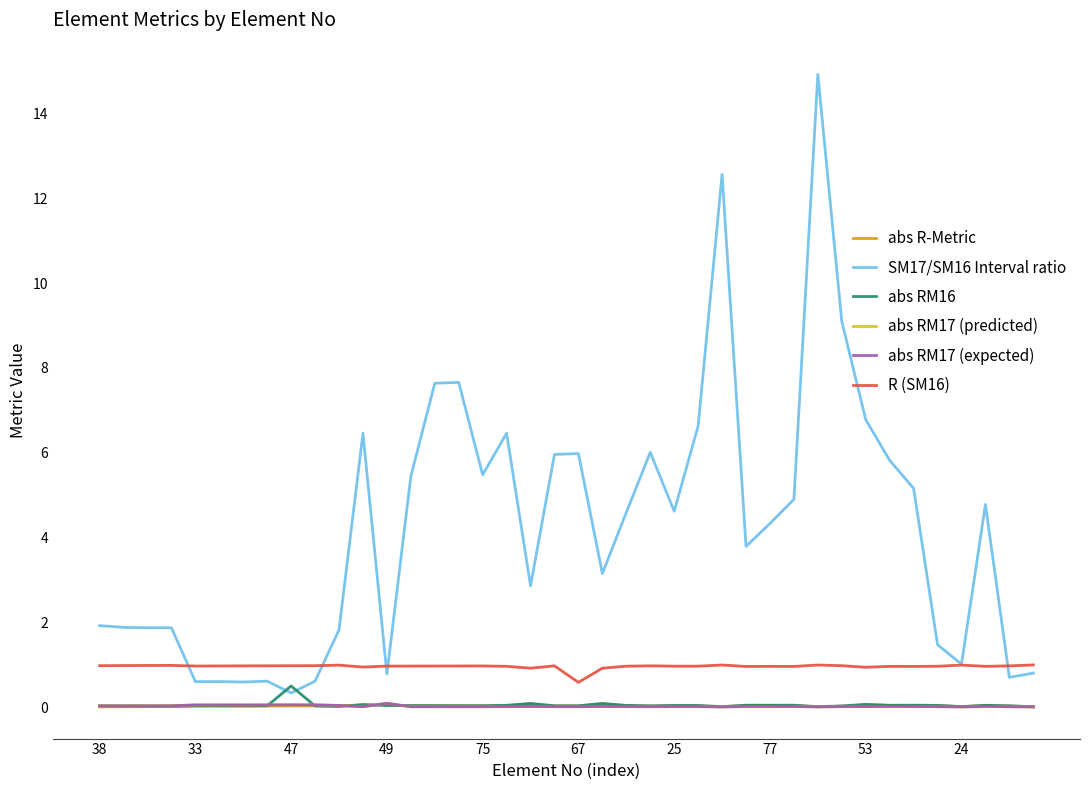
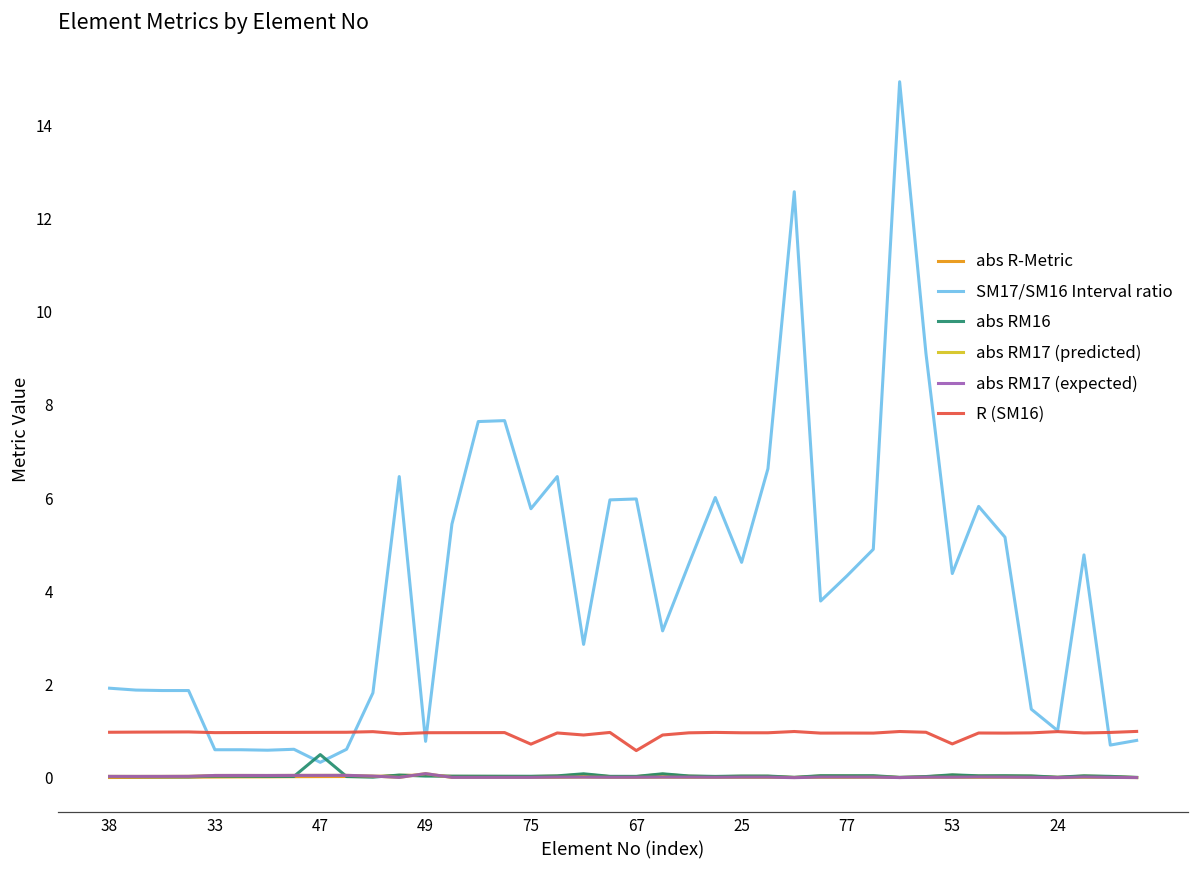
SM17/SM16 Interval ratio, 75: 5.5 -> 5.8
R (SM16), 75: 1.0 -> 0.7
SM17/SM16 Interval ratio, 53: 6.8 -> 4.4
R (SM16), 53: 0.9 -> 0.7
